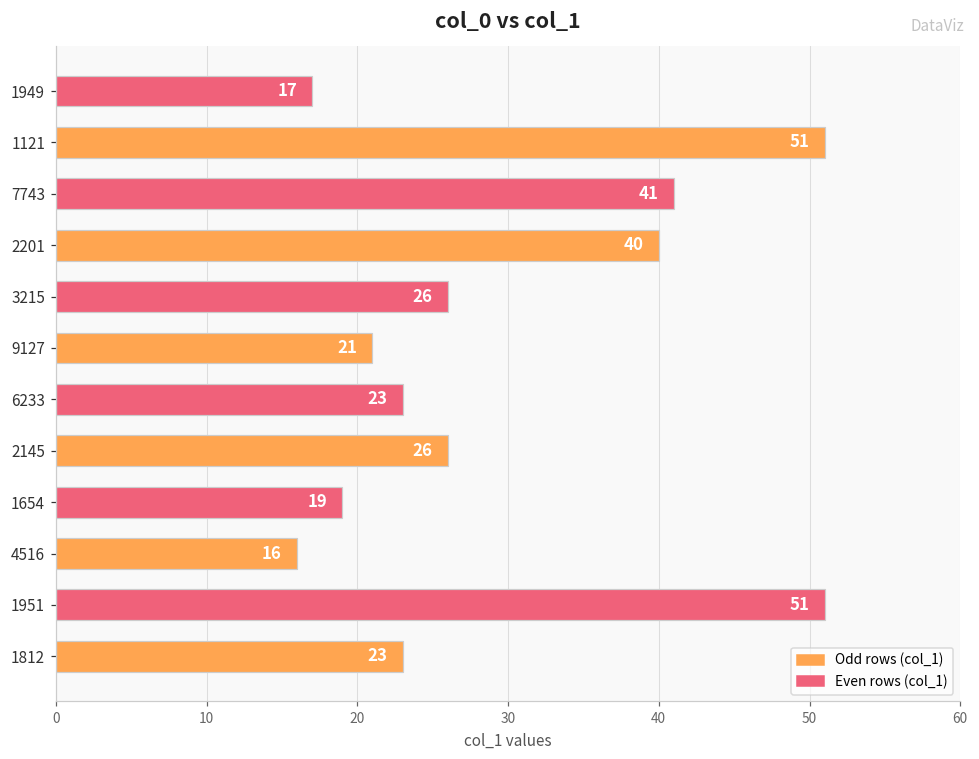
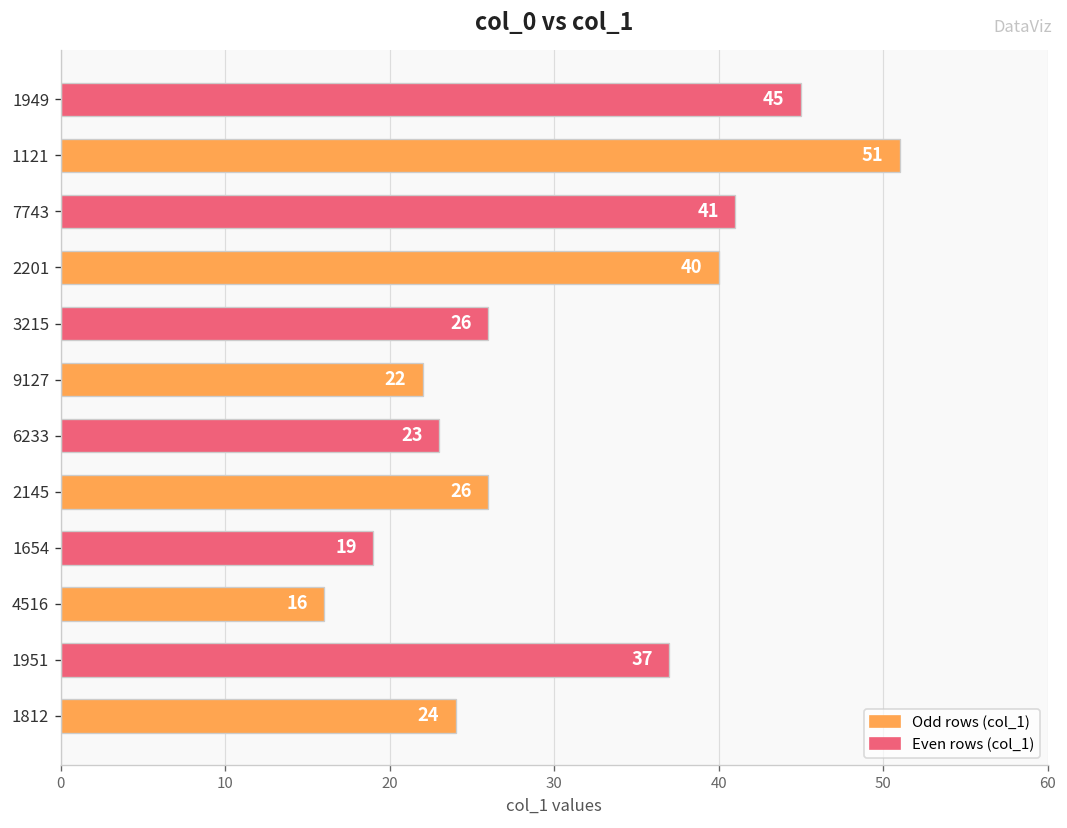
1949: 17 -> 45
9127: 21 -> 22
1951: 51 -> 37
1812: 23 -> 24
